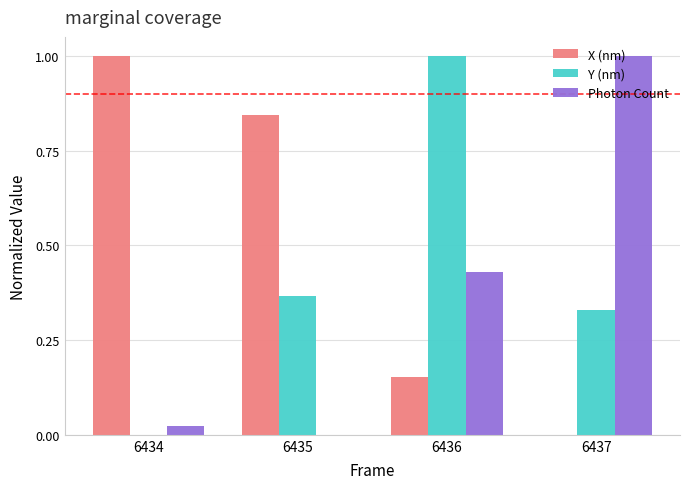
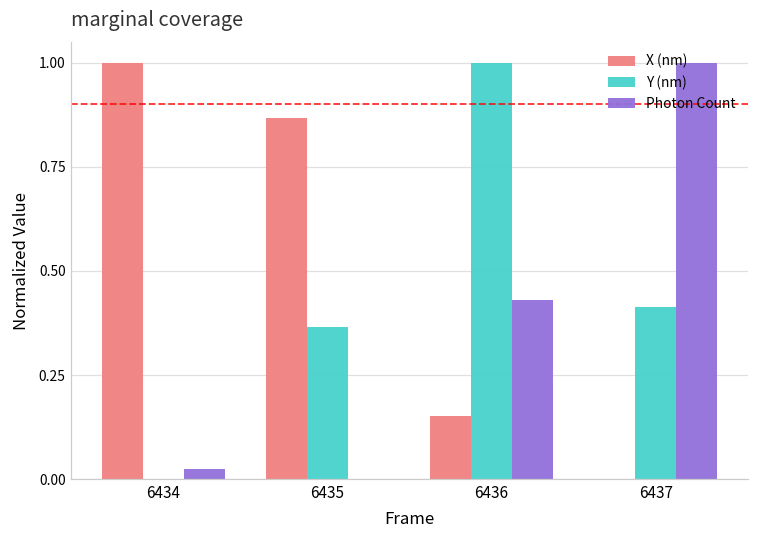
X (nm), 6435: 0.84 -> 0.87
Y (nm), 6437: 0.33 -> 0.41
